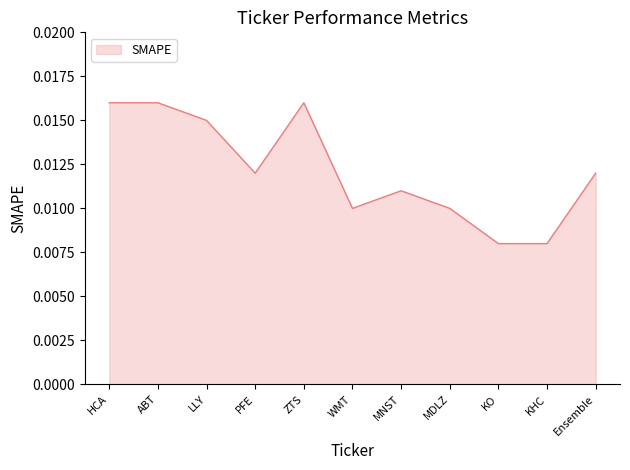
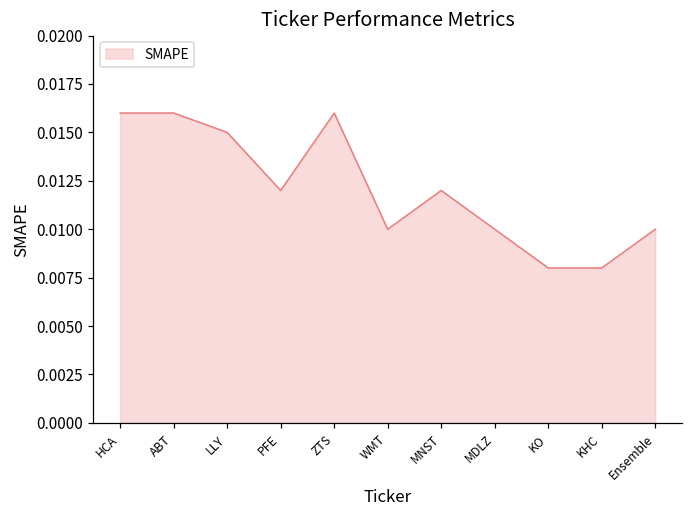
MNST: 0.011 -> 0.012
Ensemble: 0.012 -> 0.010
